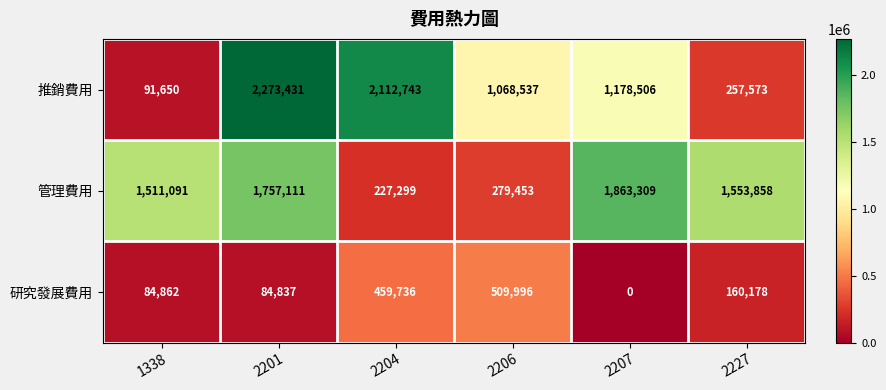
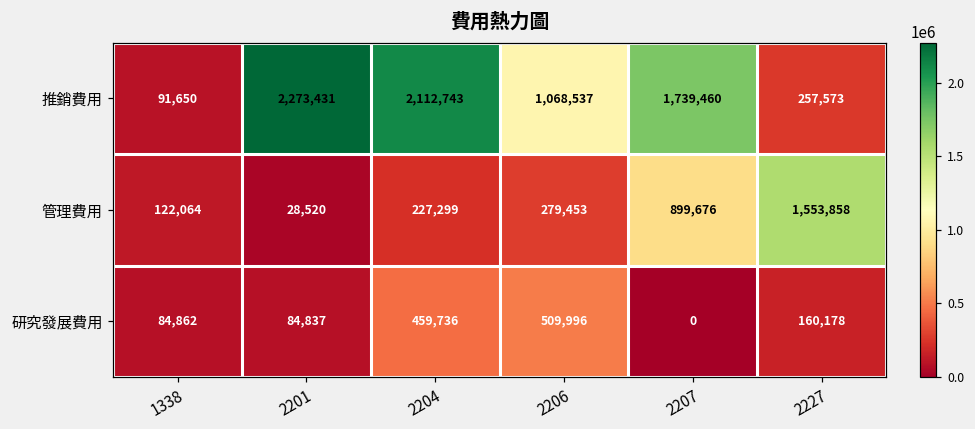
推銷費用, 2207: 1,178,506 -> 1,739,460
管理費用, 1338: 1,511,091 -> 122,064
管理費用, 2201: 1,757,111 -> 28,520
管理費用, 2207: 1,863,309 -> 899,676
